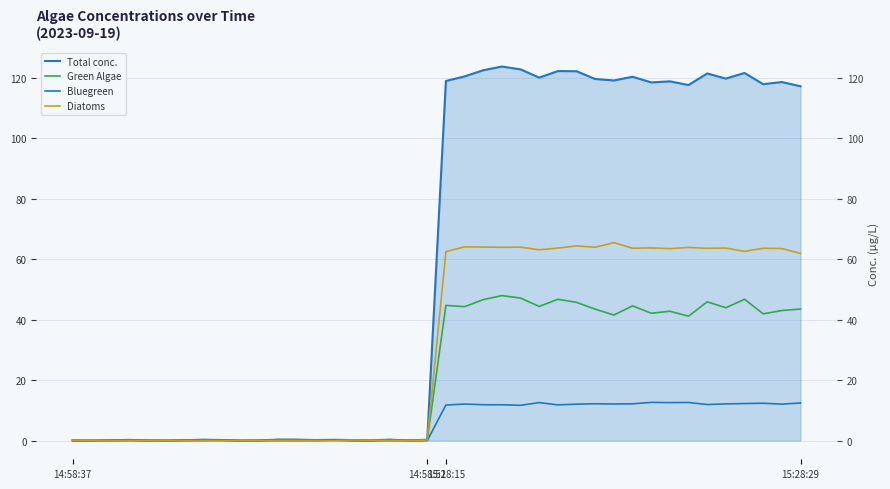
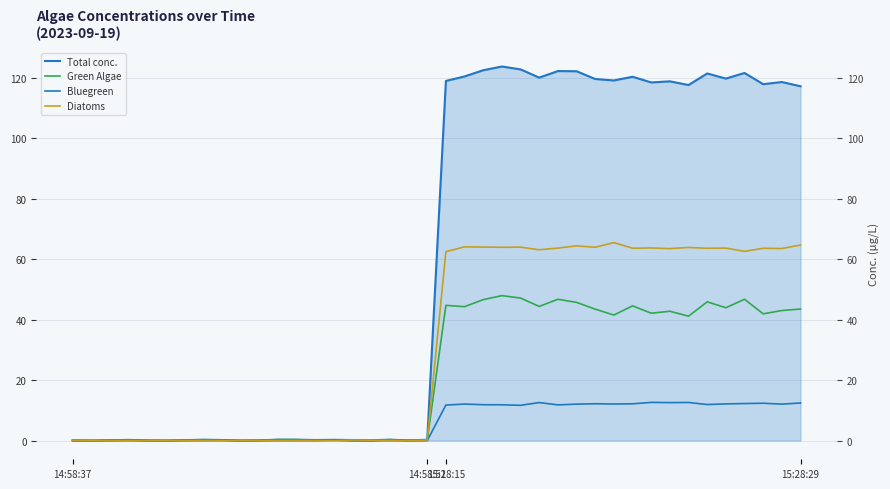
Diatoms, 15:28:29: 62 -> 65
